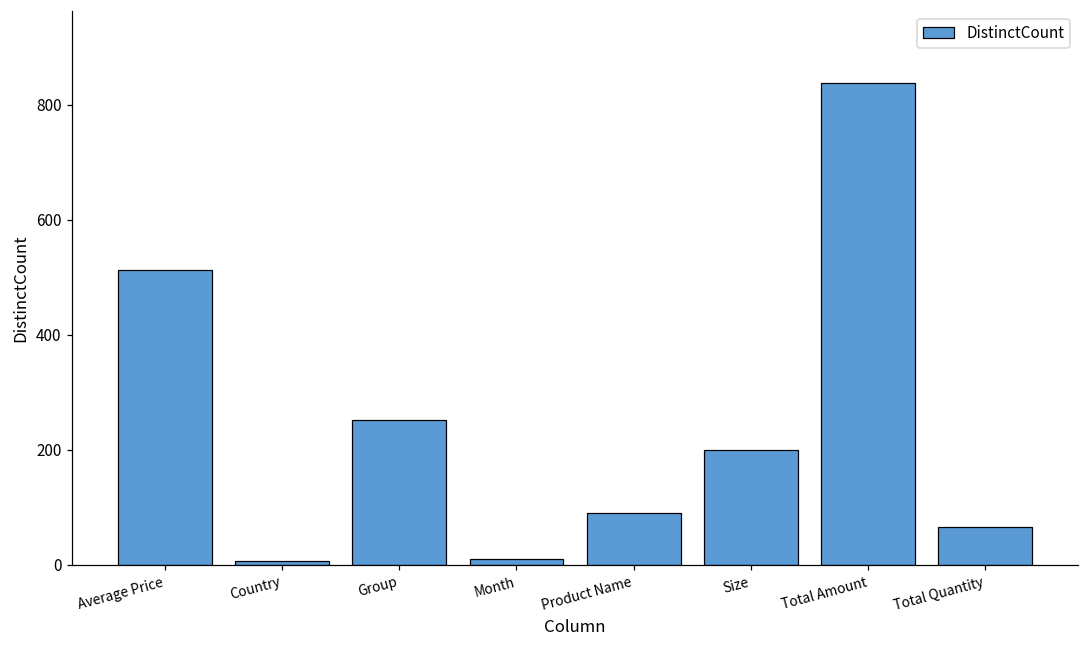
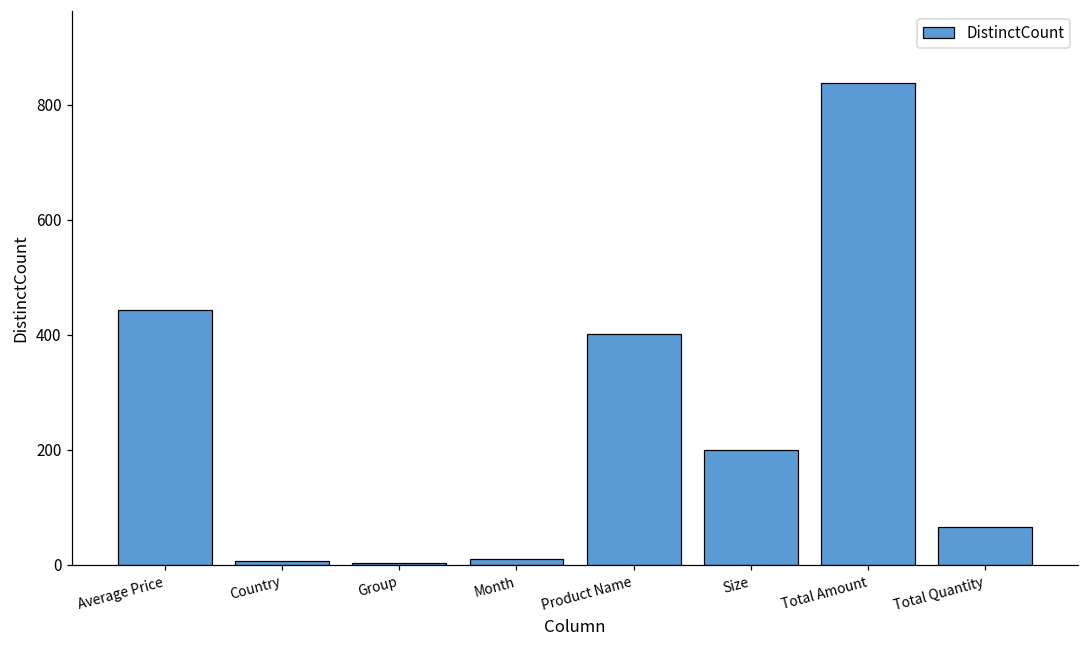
Average Price: 510 -> 440
Group: 250 -> 0
Product Name: 90 -> 400
